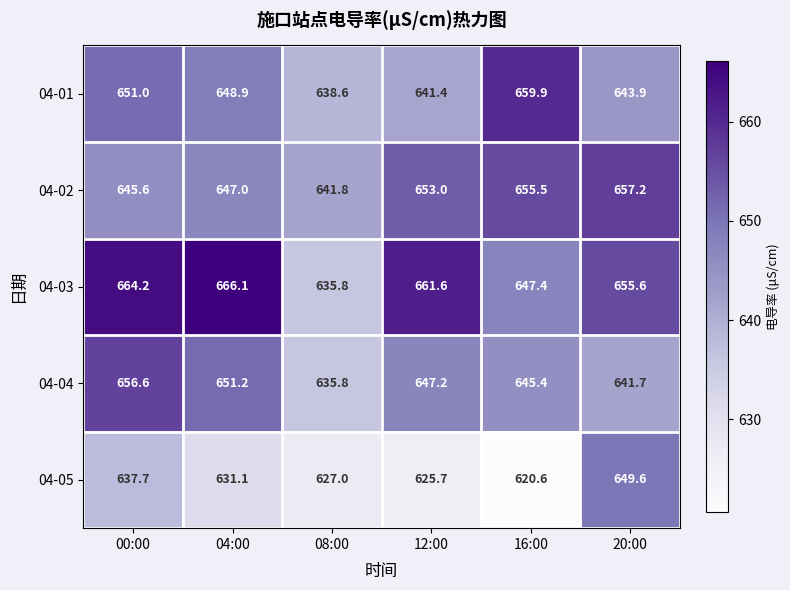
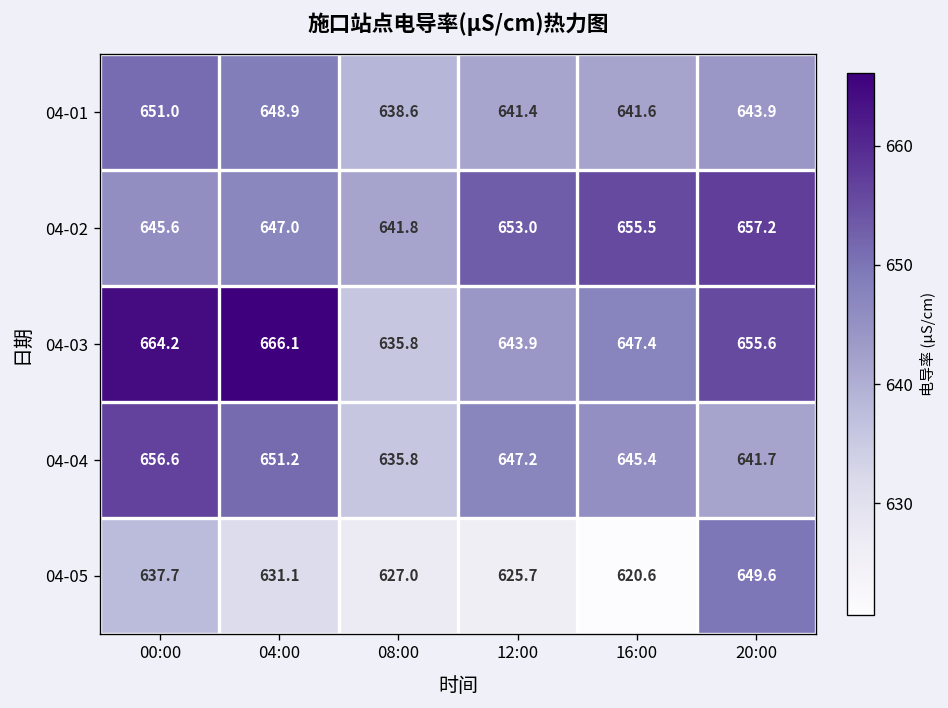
04-01, 16:00: 659.9 -> 641.6
04-03, 12:00: 661.6 -> 643.9
